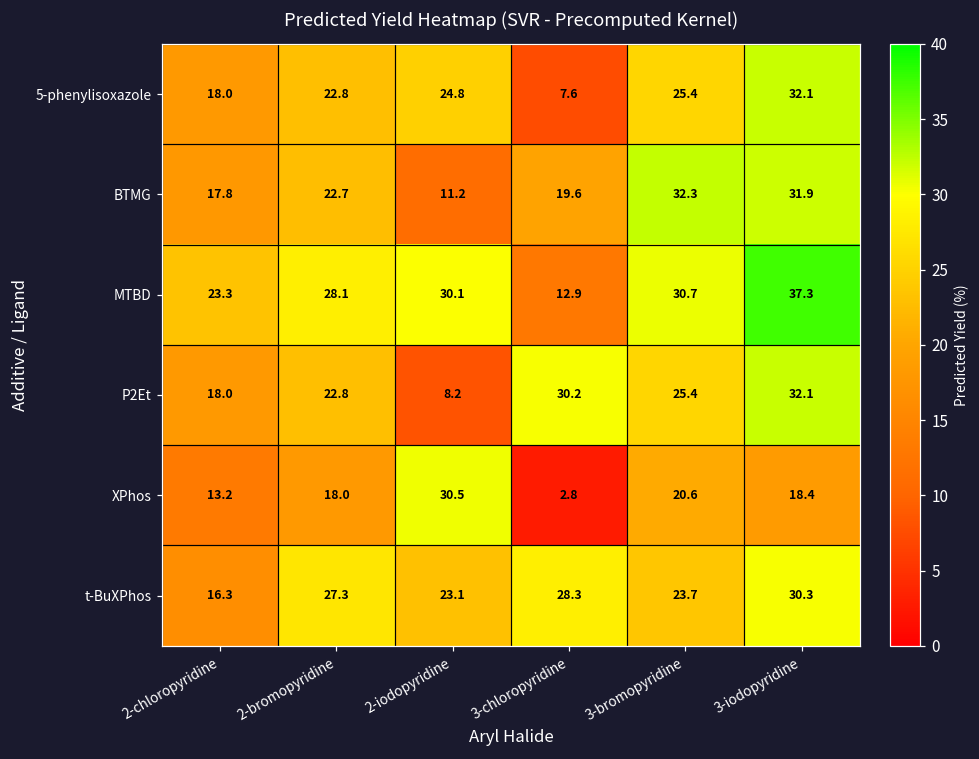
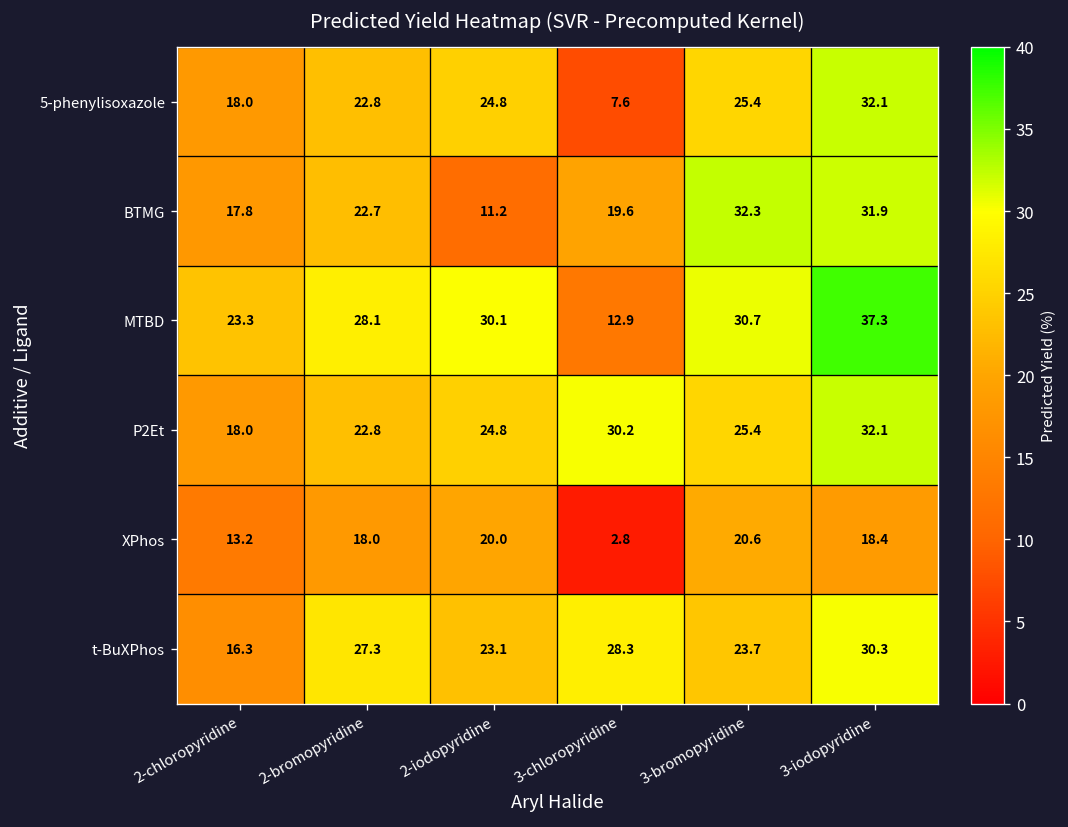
P2Et, 2-iodopyridine: 8.2 -> 24.8
XPhos, 2-iodopyridine: 30.5 -> 20.0
